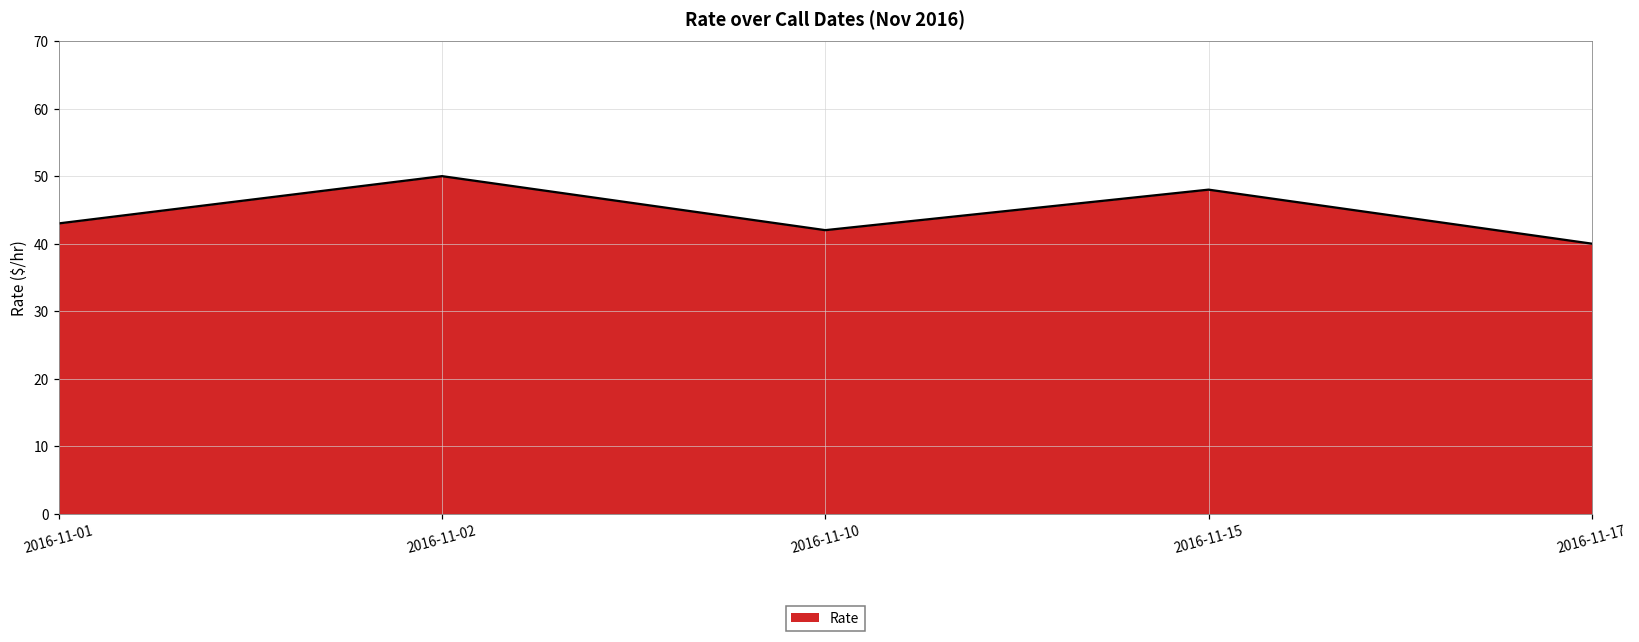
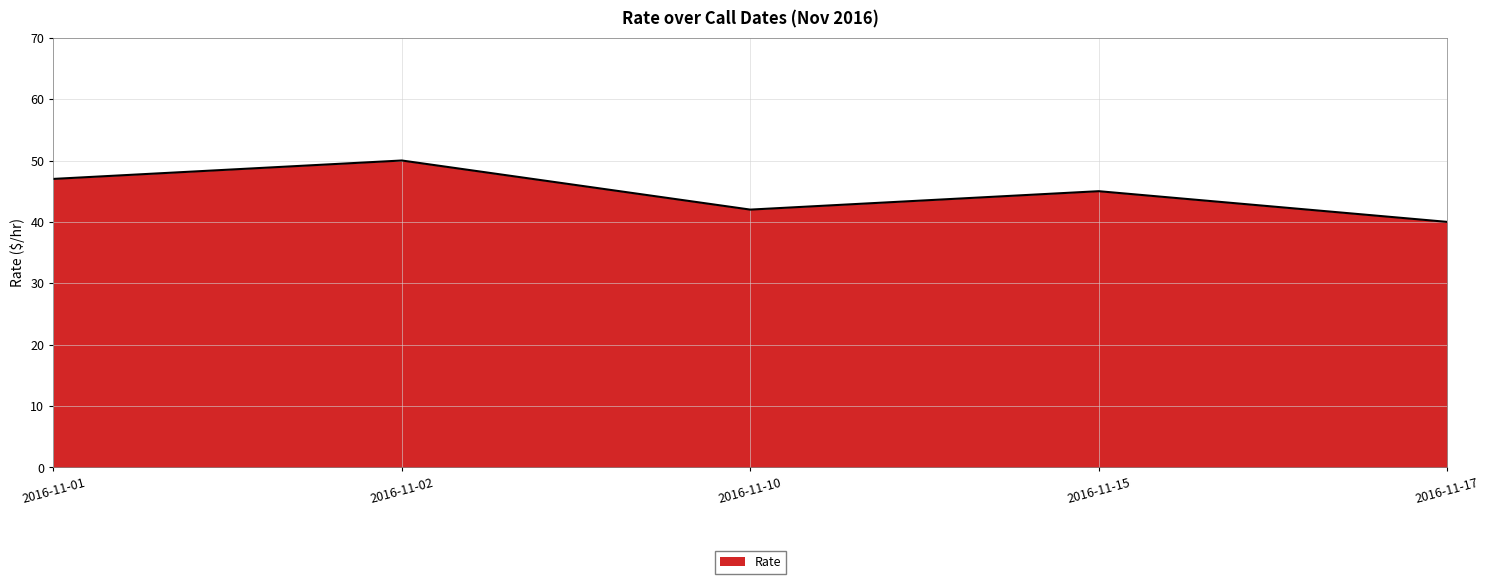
2016-11-01: 43 -> 47
2016-11-15: 48 -> 45
